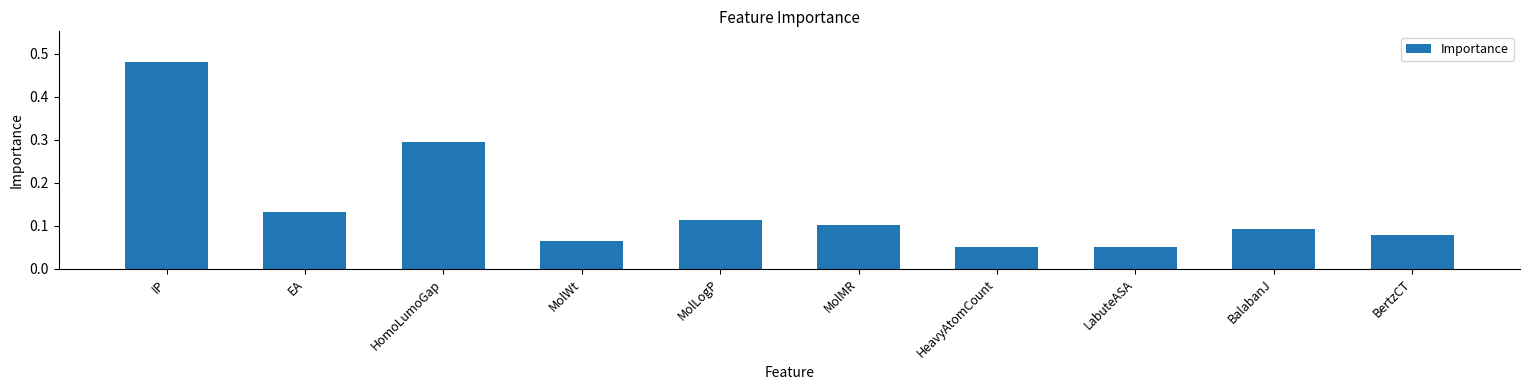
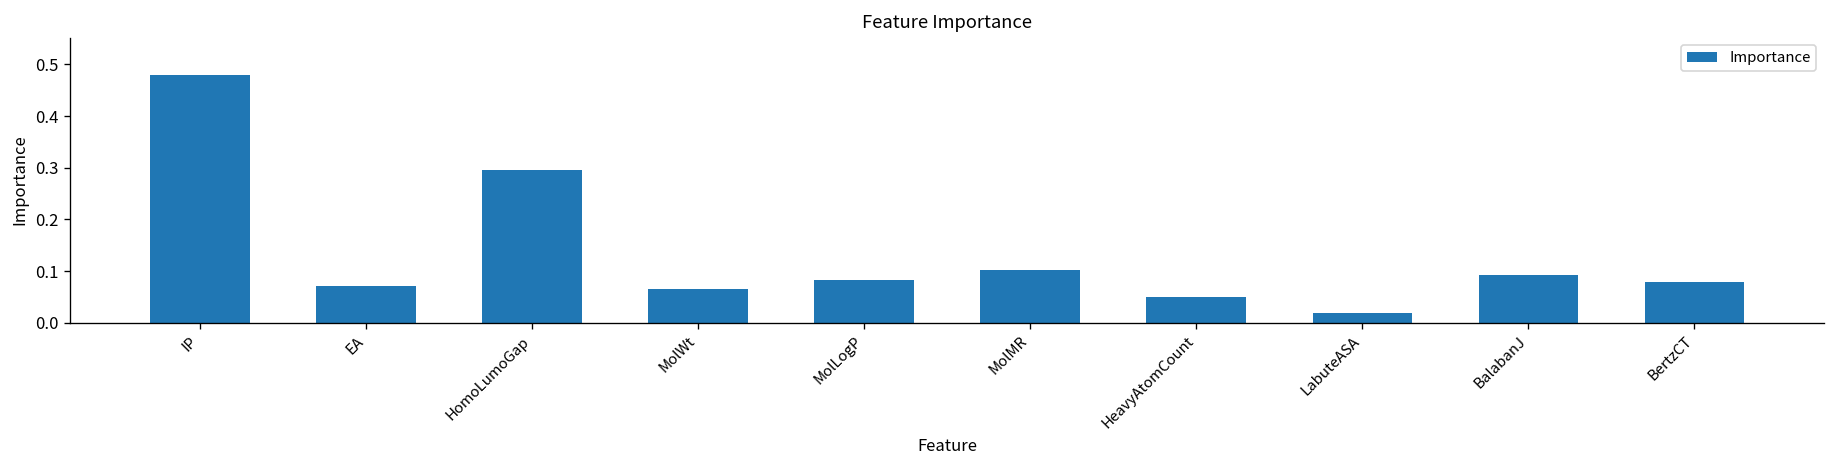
EA: 0.13 -> 0.07
MolLogP: 0.11 -> 0.08
LabuteASA: 0.05 -> 0.02
